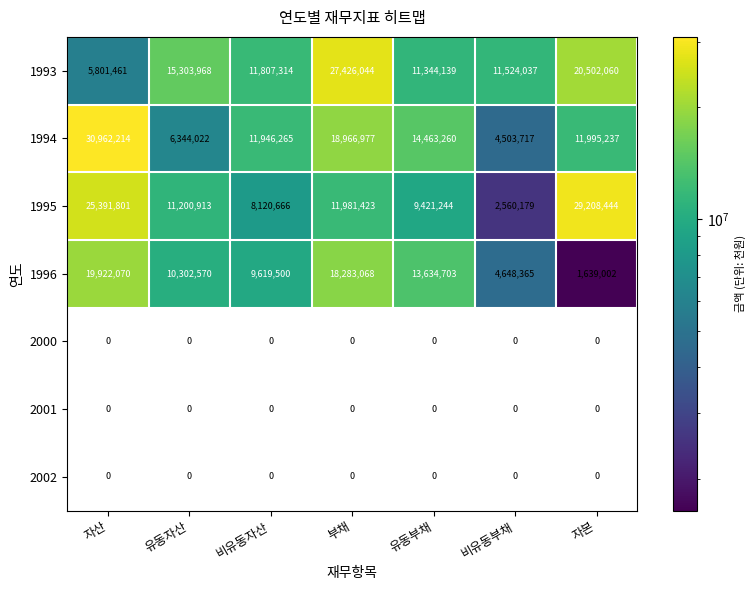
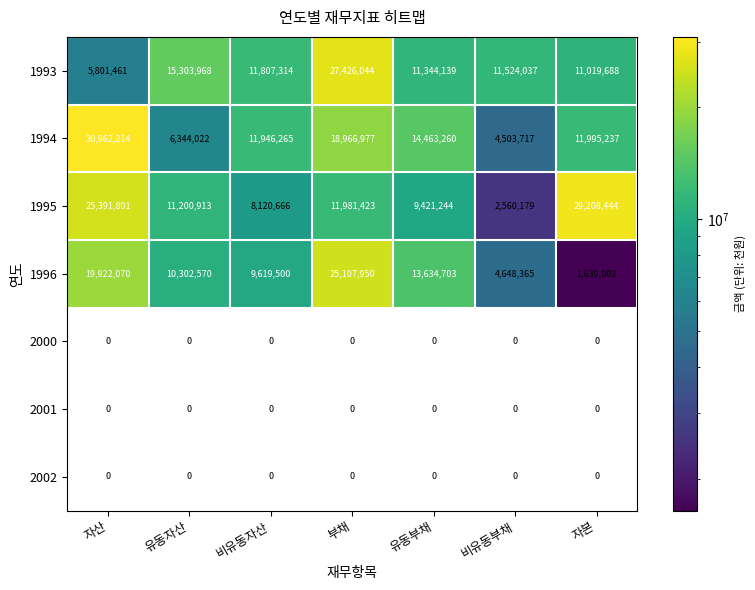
1993, 자본: 20,502,060 -> 11,019,688
1996, 부채: 18,283,068 -> 25,107,950
